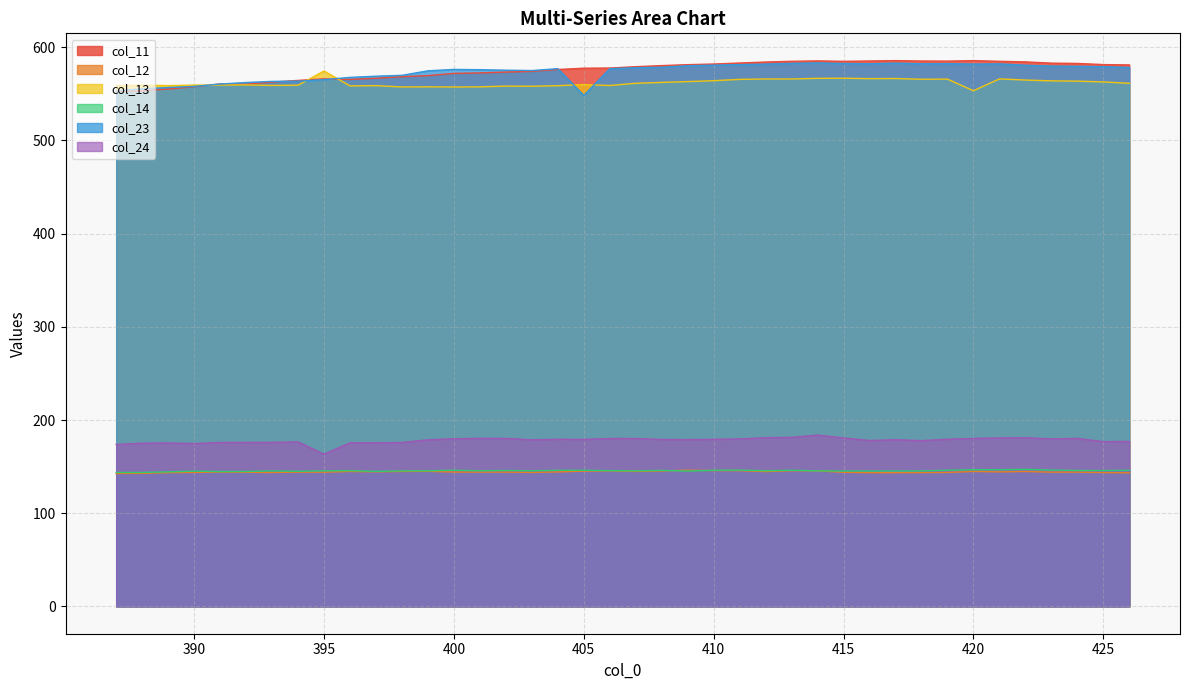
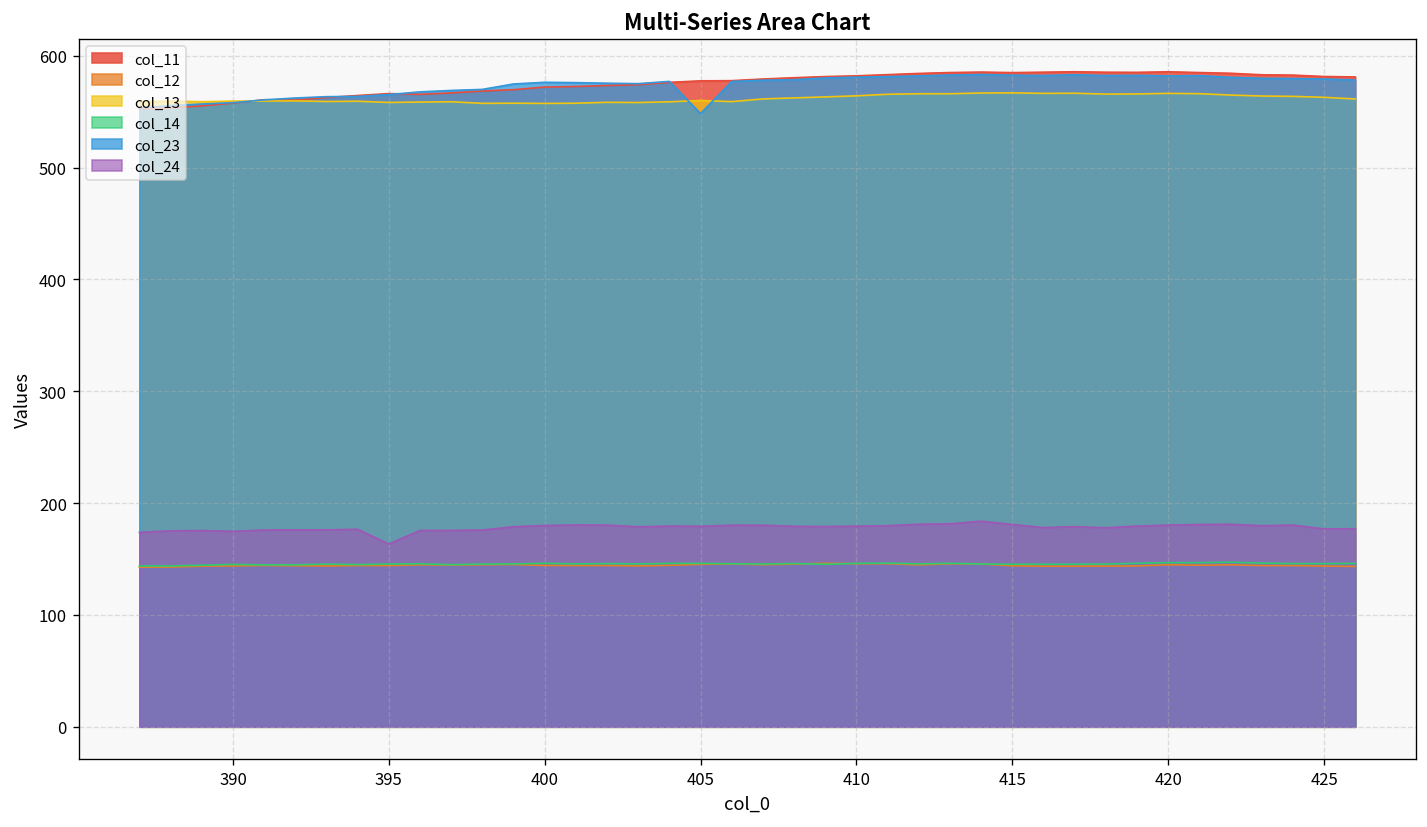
col_13, 395: 570 -> 560
col_13, 420: 550 -> 570
